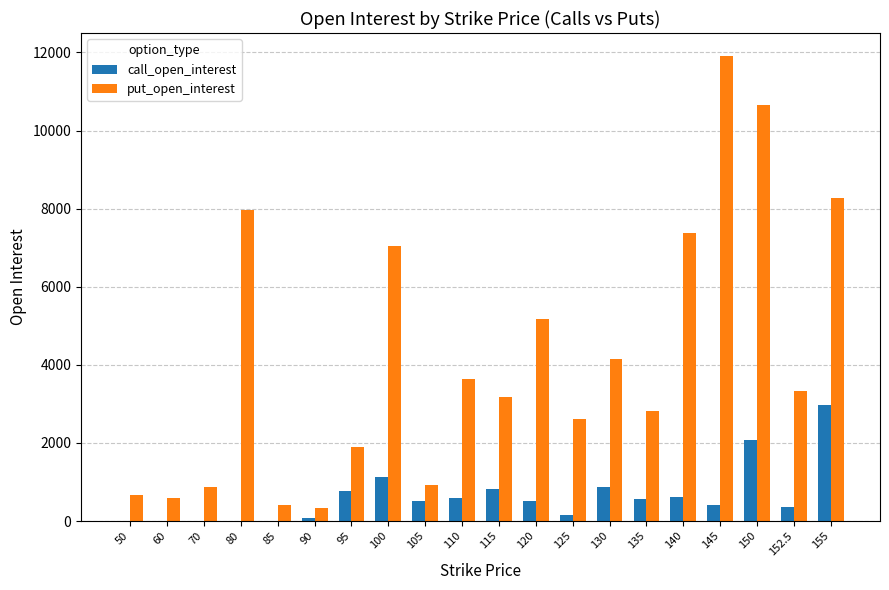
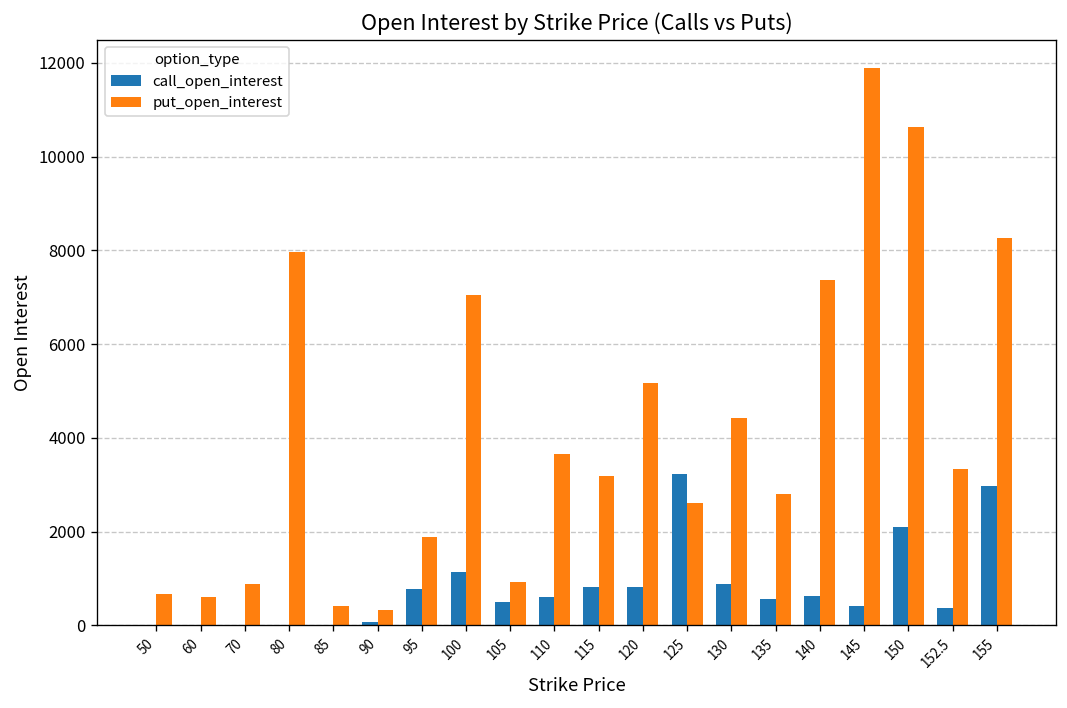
call_open_interest, 120: 500 -> 800
call_open_interest, 125: 100 -> 3200
put_open_interest, 130: 4200 -> 4400
